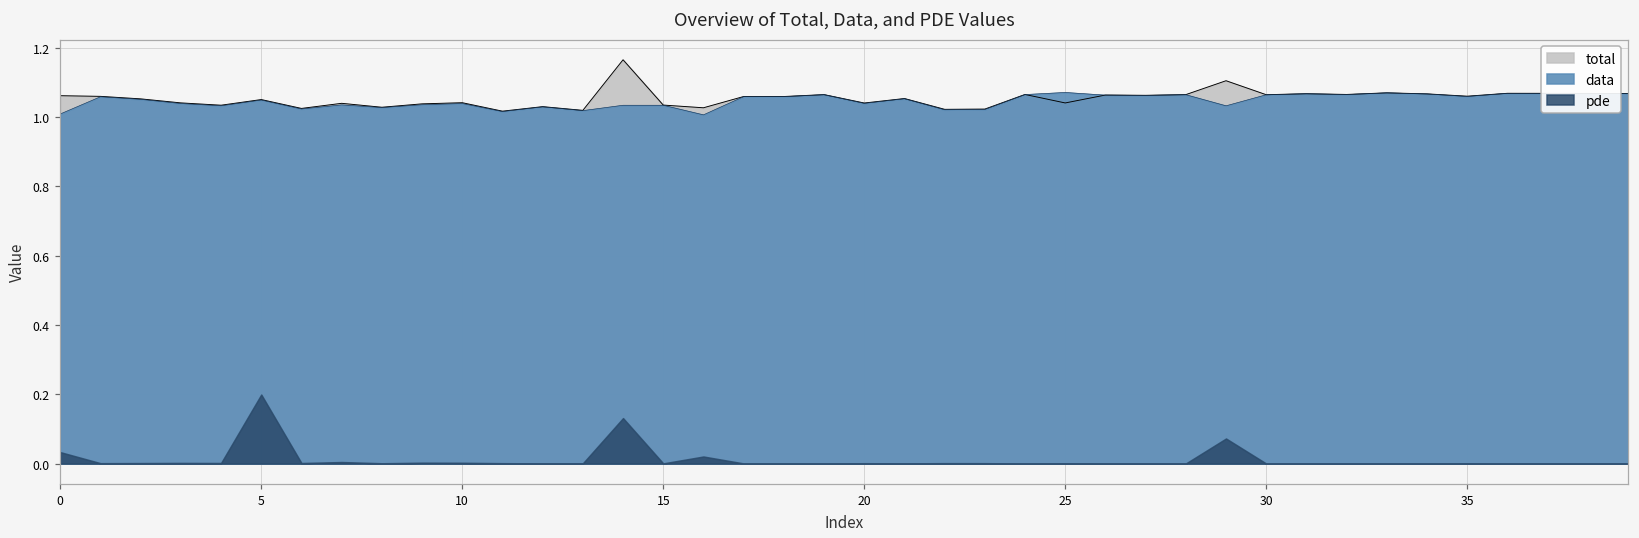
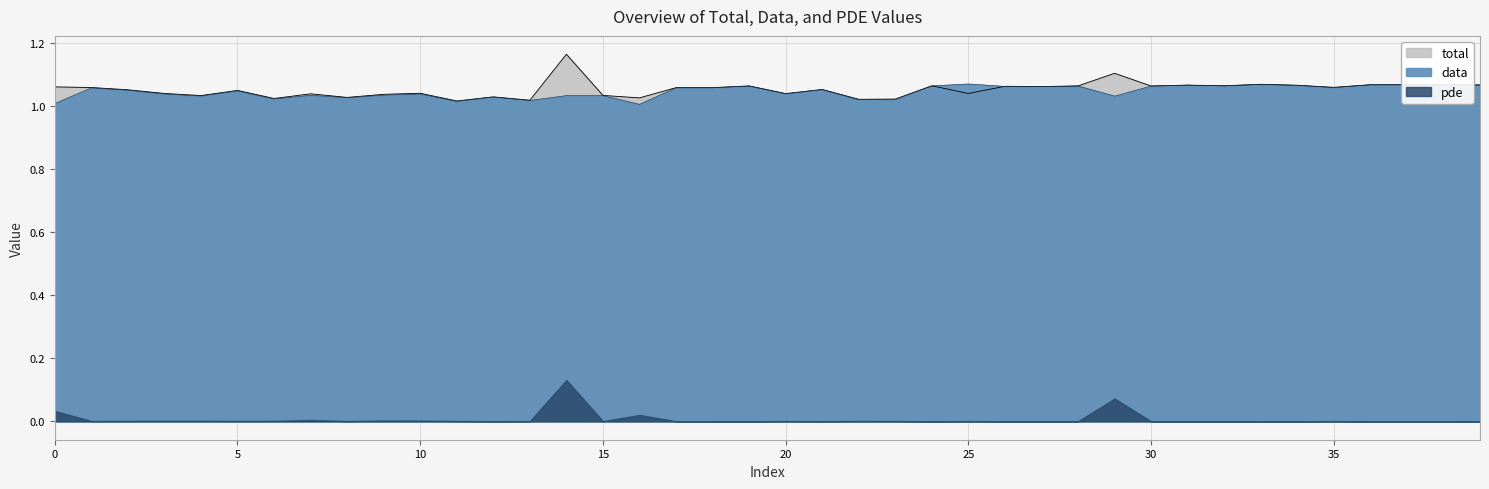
pde, 5: 0.20 -> 0.00
